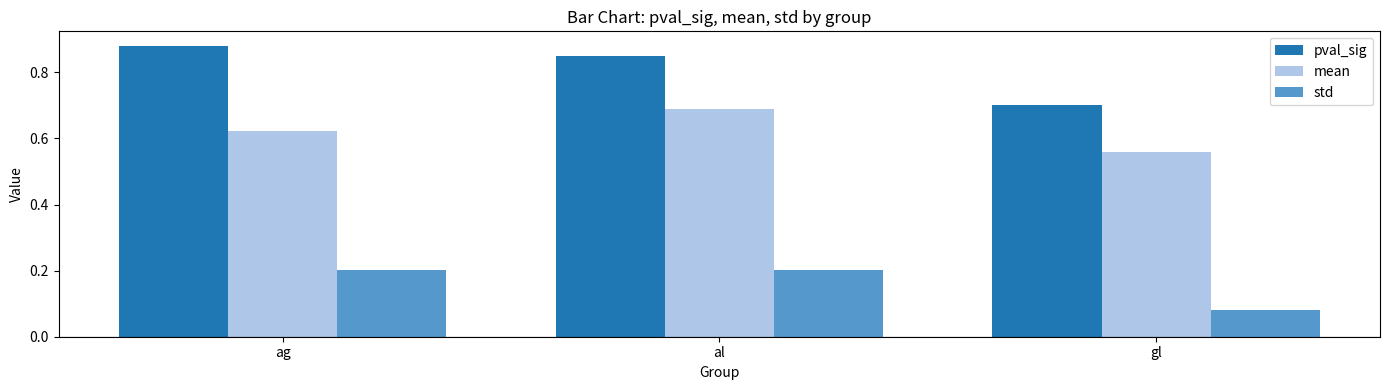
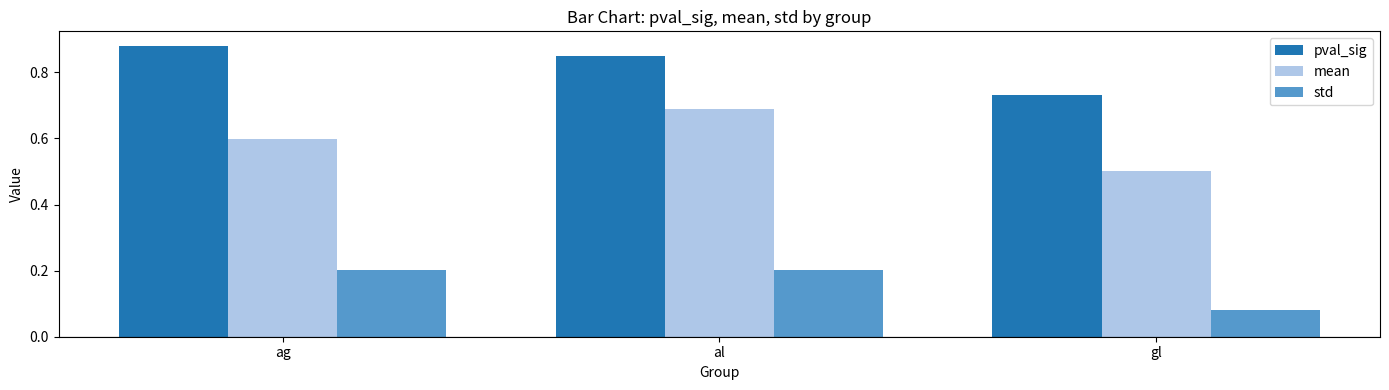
mean, ag: 0.62 -> 0.60
pval_sig, gl: 0.70 -> 0.73
mean, gl: 0.56 -> 0.50
